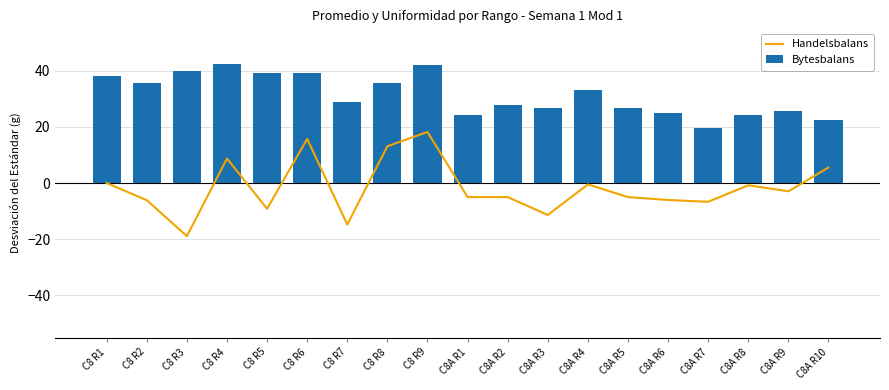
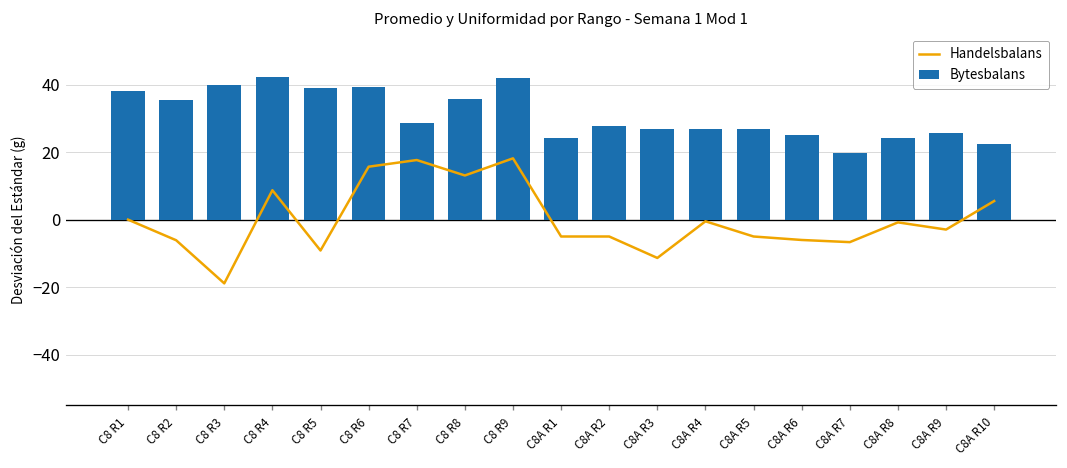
Handelsbalans, C8 R7: -15 -> 18
Bytesbalans, C8A R4: 33 -> 27
